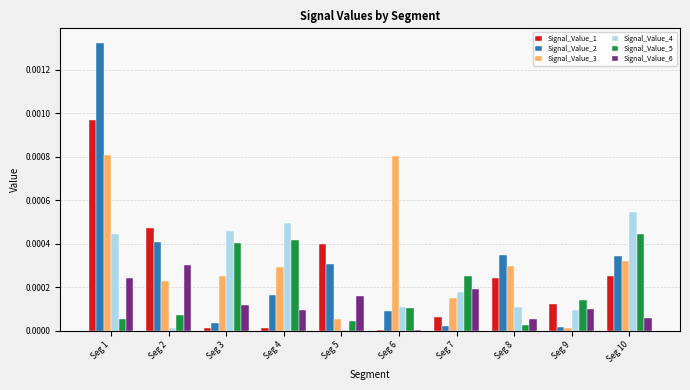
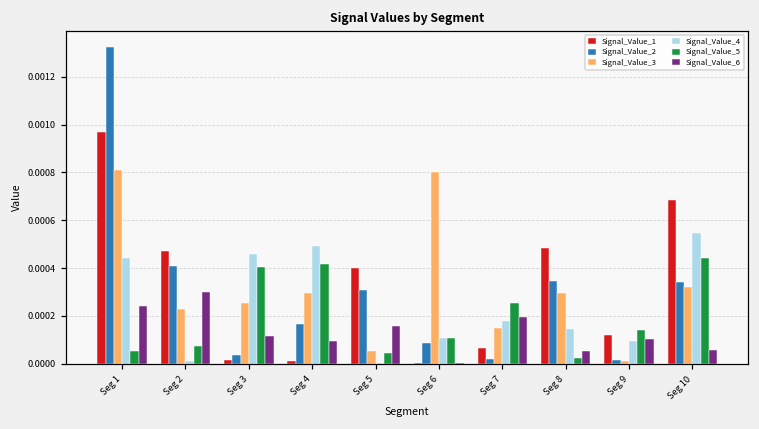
Signal_Value_1, Seg 8: 0.00024 -> 0.00048
Signal_Value_4, Seg 8: 0.00011 -> 0.00015
Signal_Value_1, Seg 10: 0.00025 -> 0.00068
